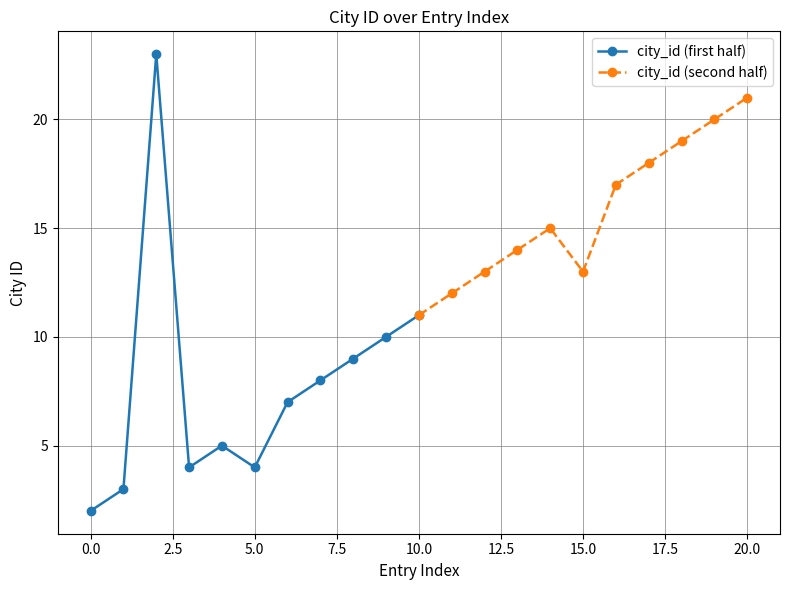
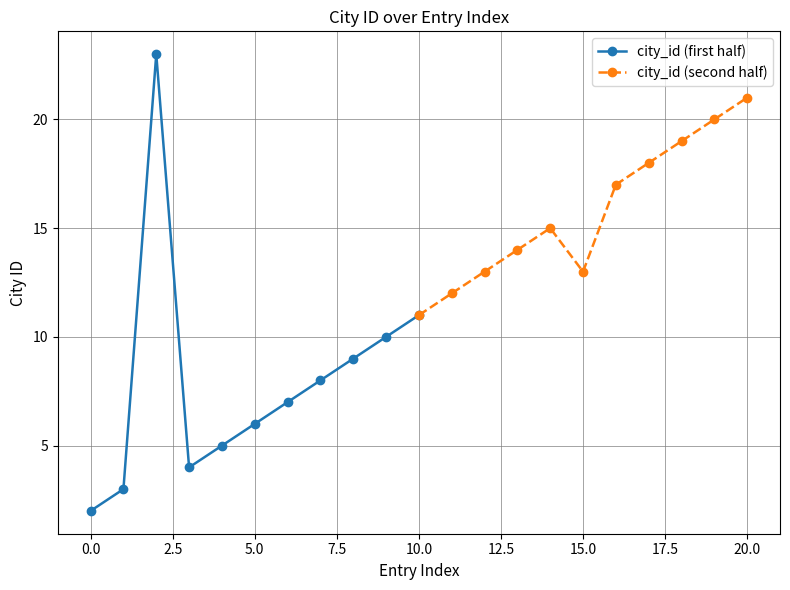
city_id (first half), 5.0: 4 -> 6
